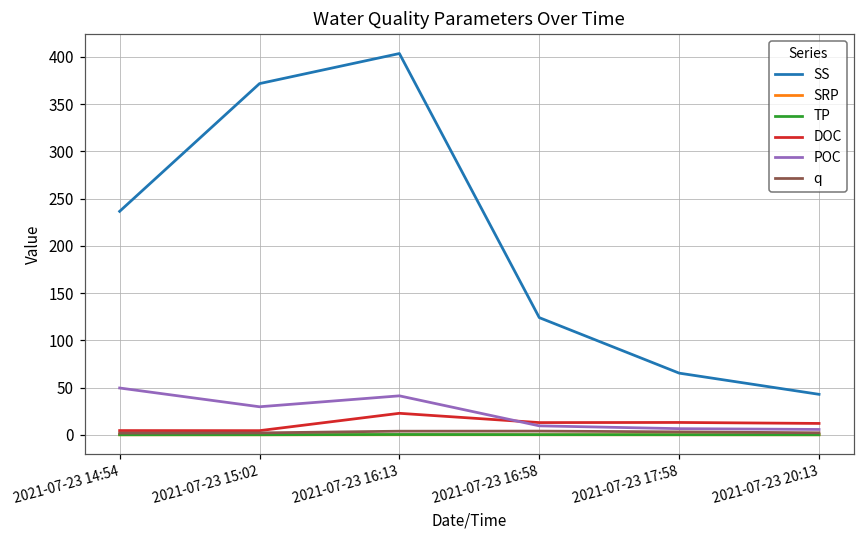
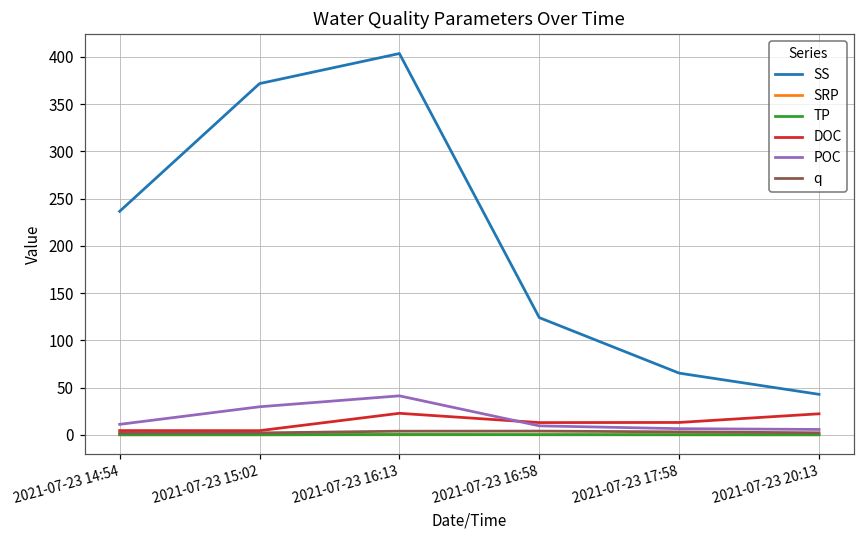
POC, 2021-07-23 14:54: 50 -> 10
DOC, 2021-07-23 20:13: 10 -> 20
